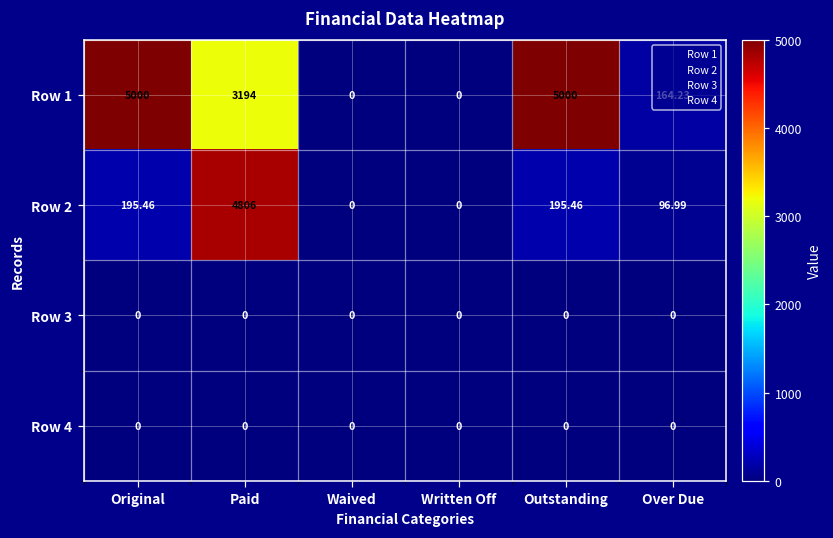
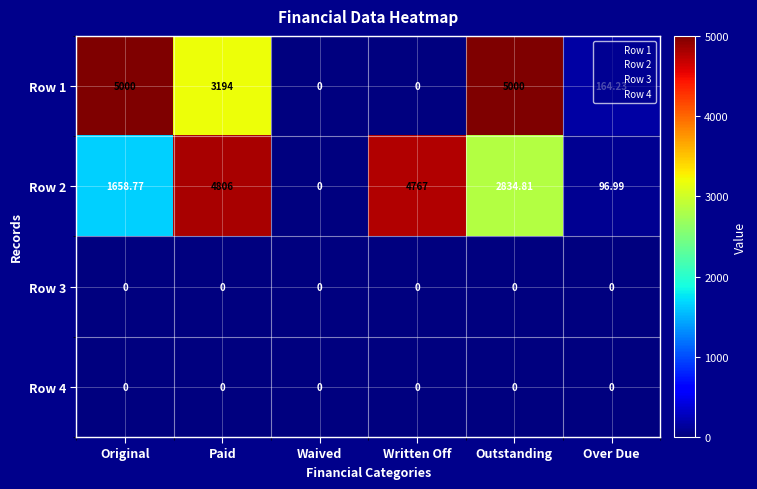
Row 2, Original: 195.46 -> 1658.77
Row 2, Written Off: 0 -> 4767
Row 2, Outstanding: 195.46 -> 2834.81
